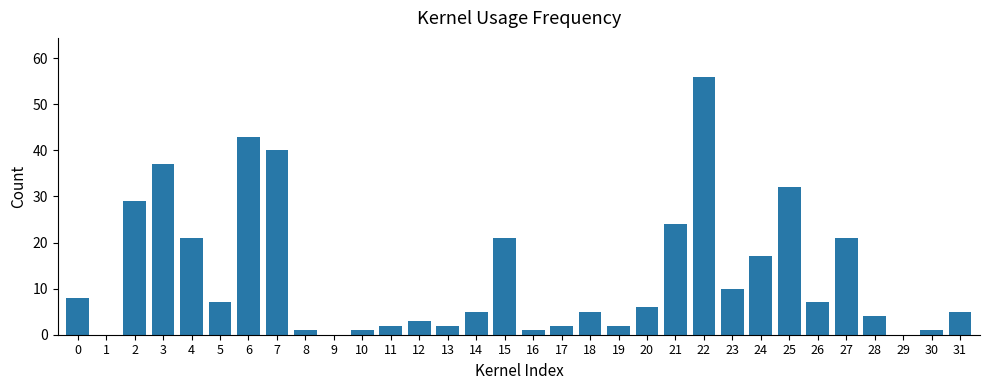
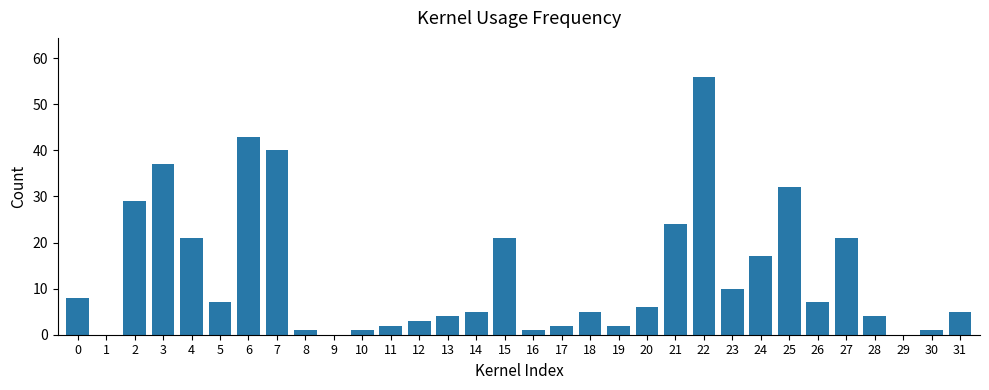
13: 2 -> 4
